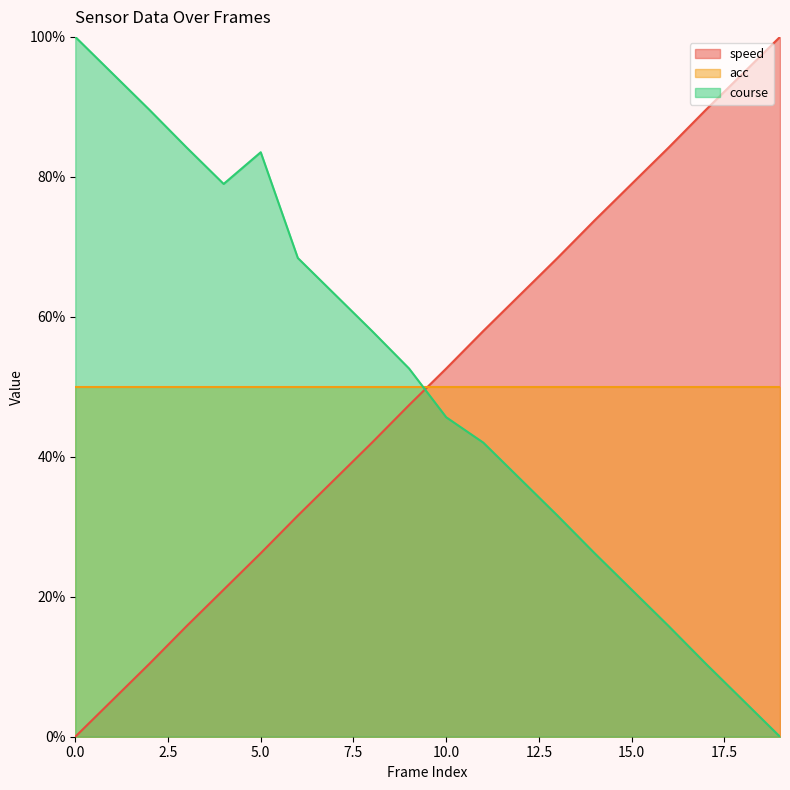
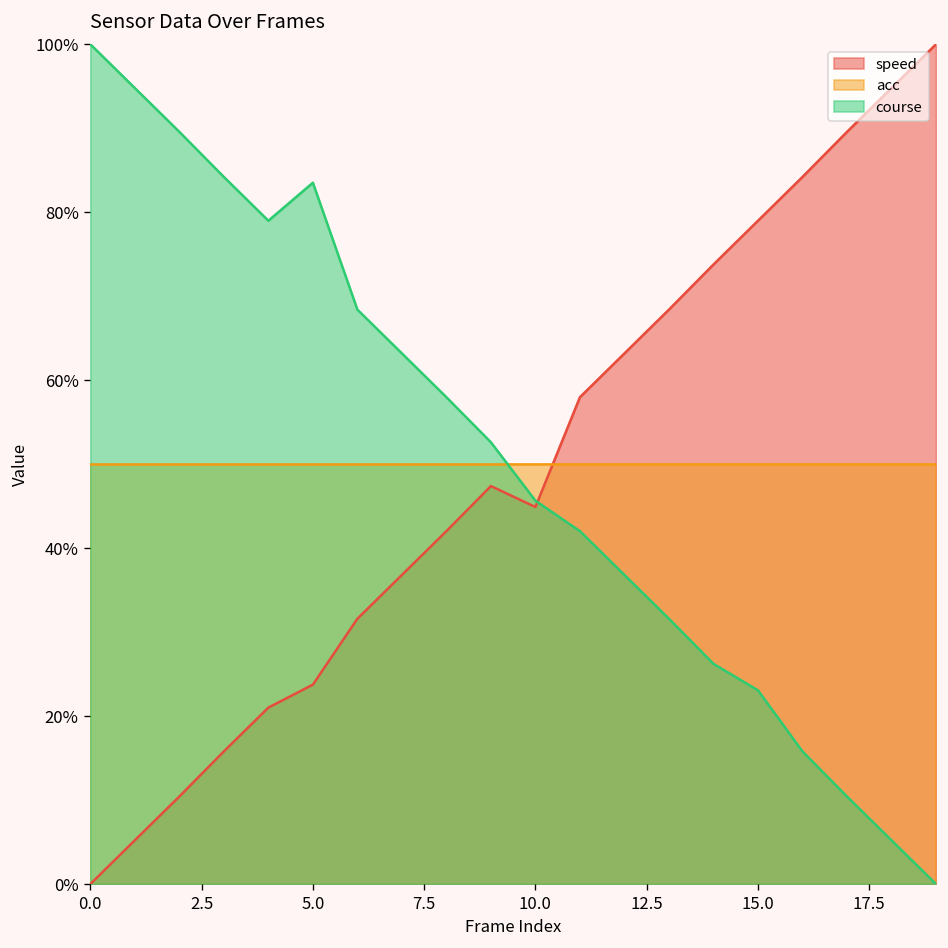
speed, 5.0: 26% -> 24%
speed, 10.0: 53% -> 45%
course, 15.0: 21% -> 23%
